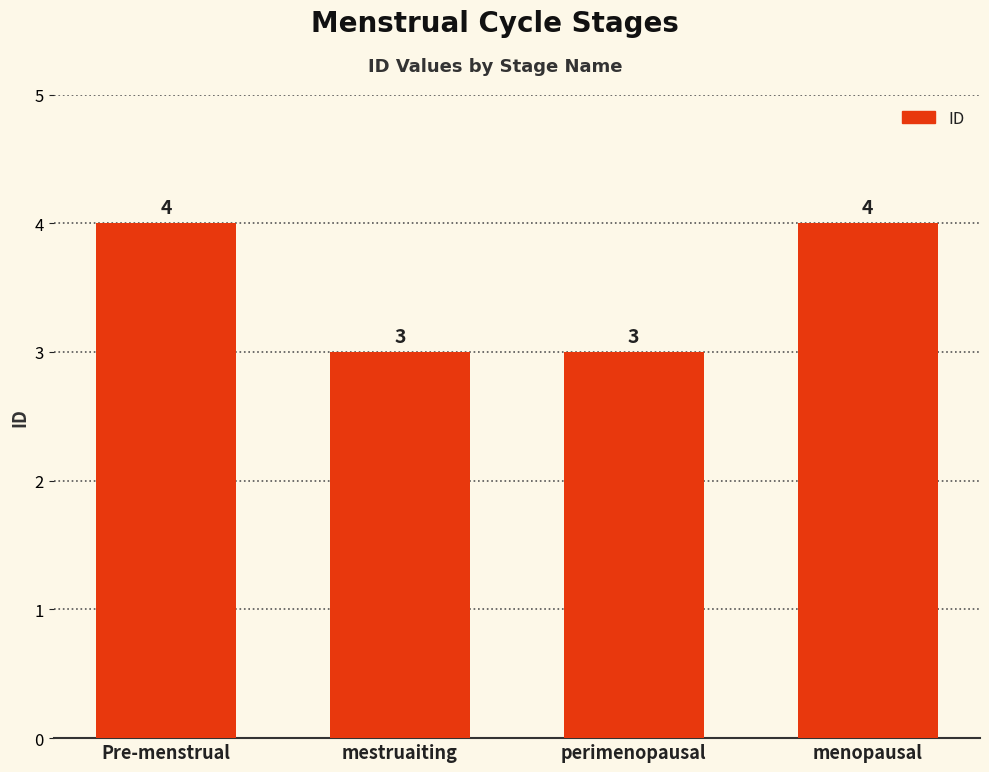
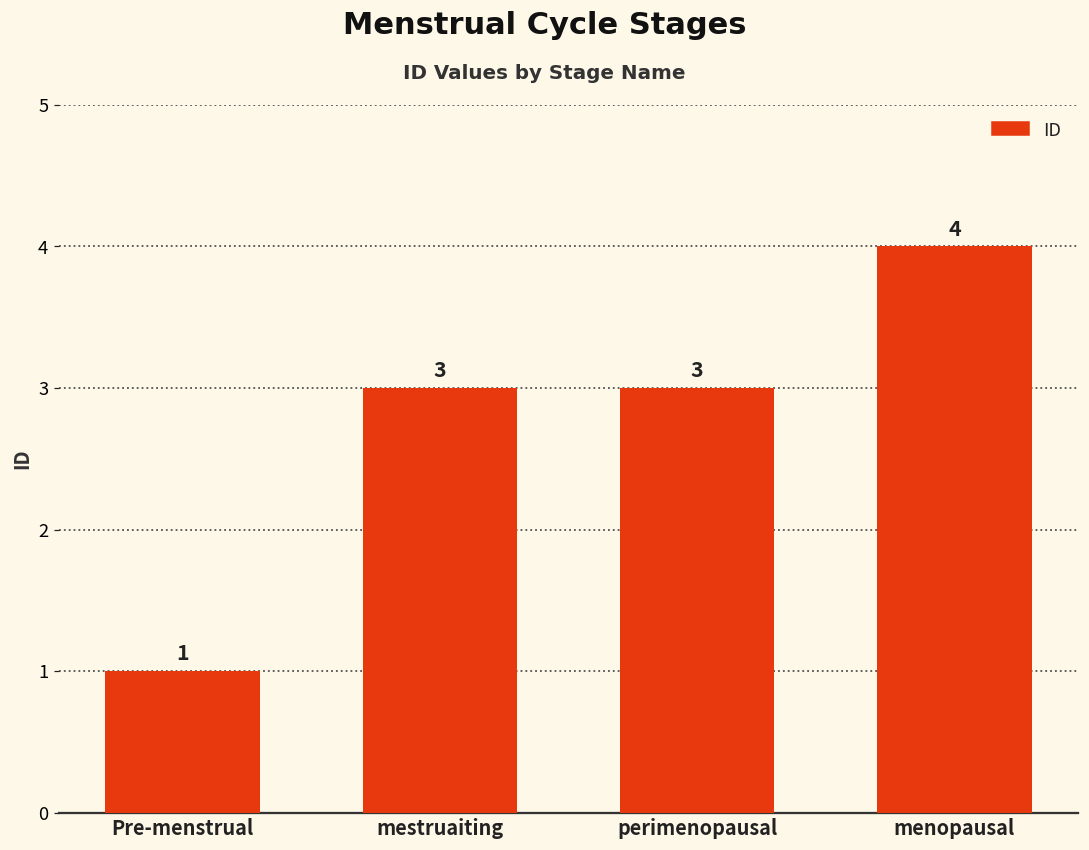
Pre-menstrual: 4 -> 1
